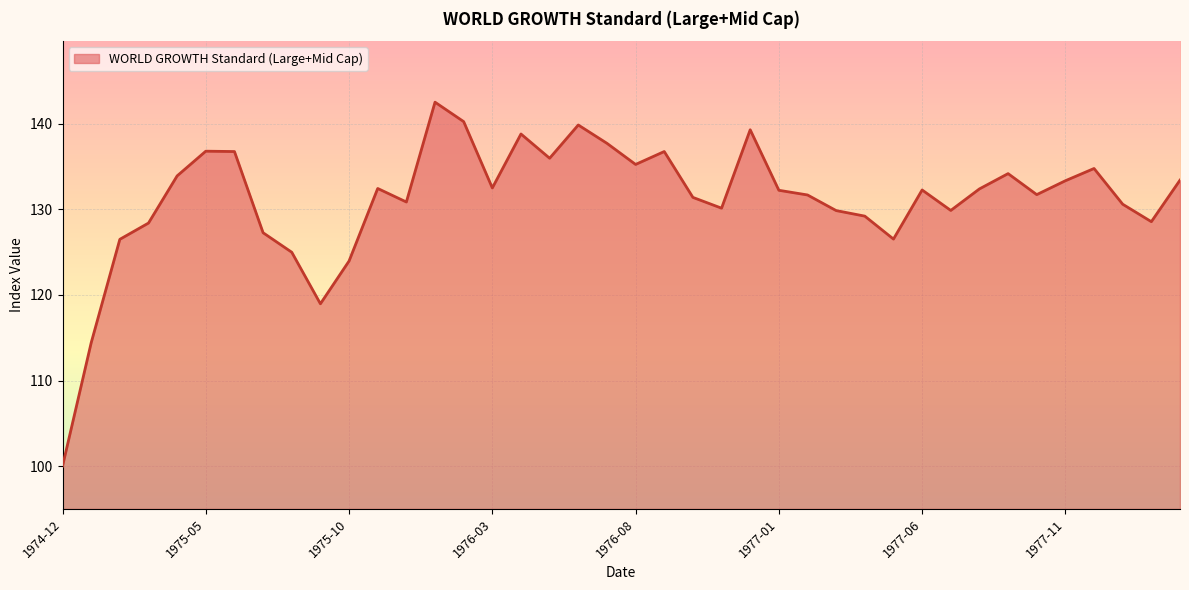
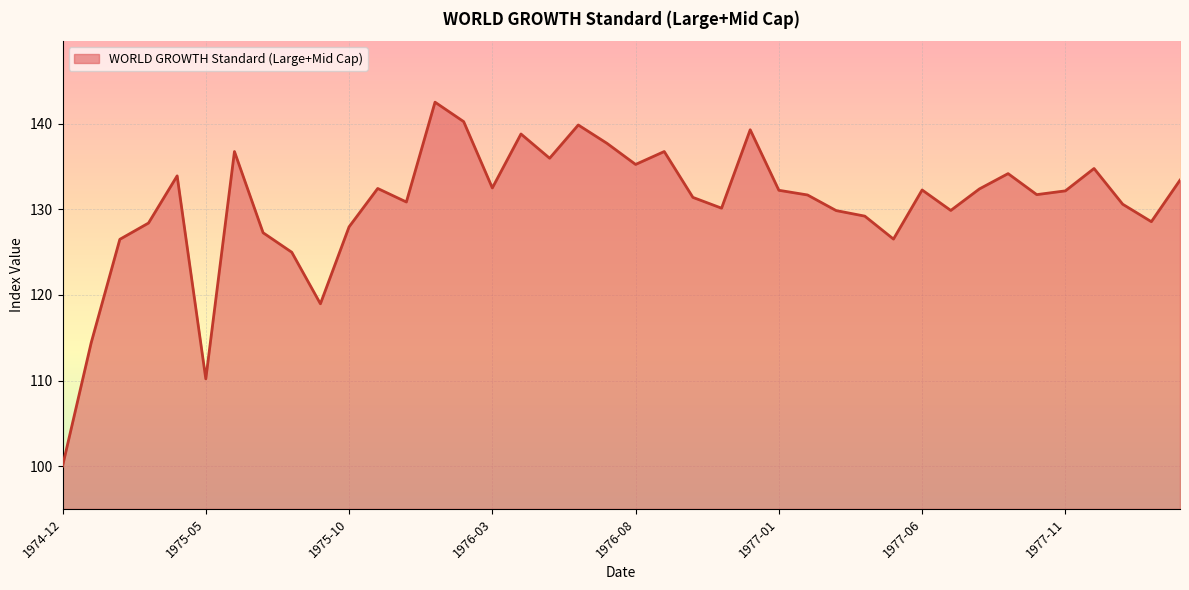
1975-05: 137 -> 110
1975-10: 124 -> 128
1977-11: 133 -> 132
